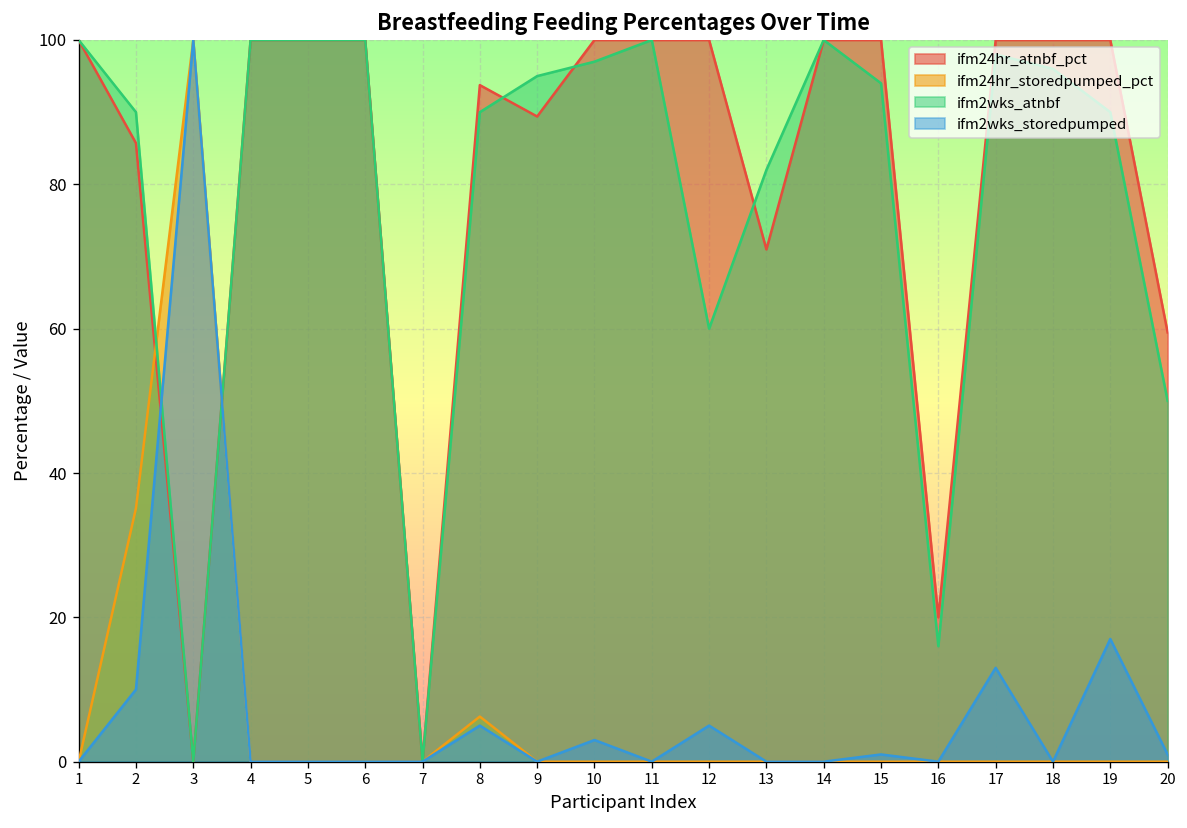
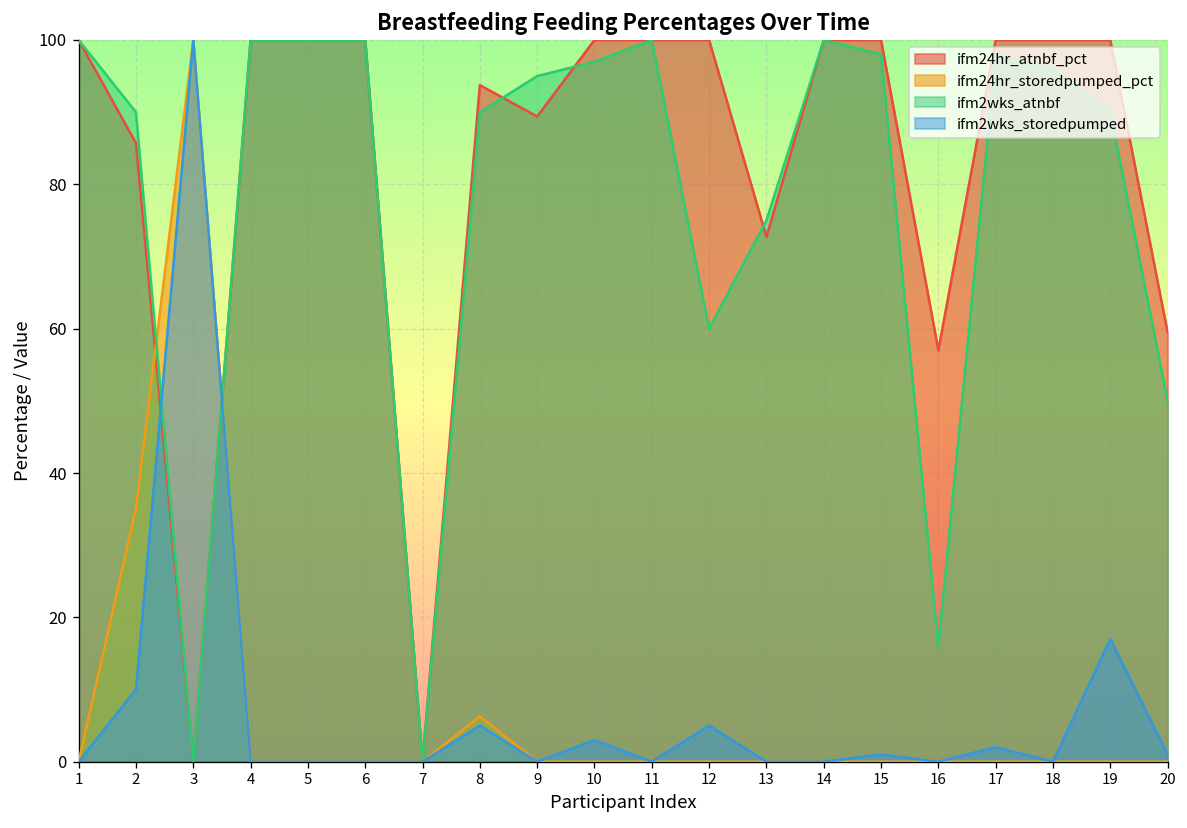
ifm24hr_atnbf_pct, 13: 71 -> 73
ifm2wks_atnbf, 13: 82 -> 75
ifm2wks_atnbf, 15: 94 -> 98
ifm24hr_atnbf_pct, 16: 20 -> 57
ifm2wks_storedpumped, 17: 13 -> 2
